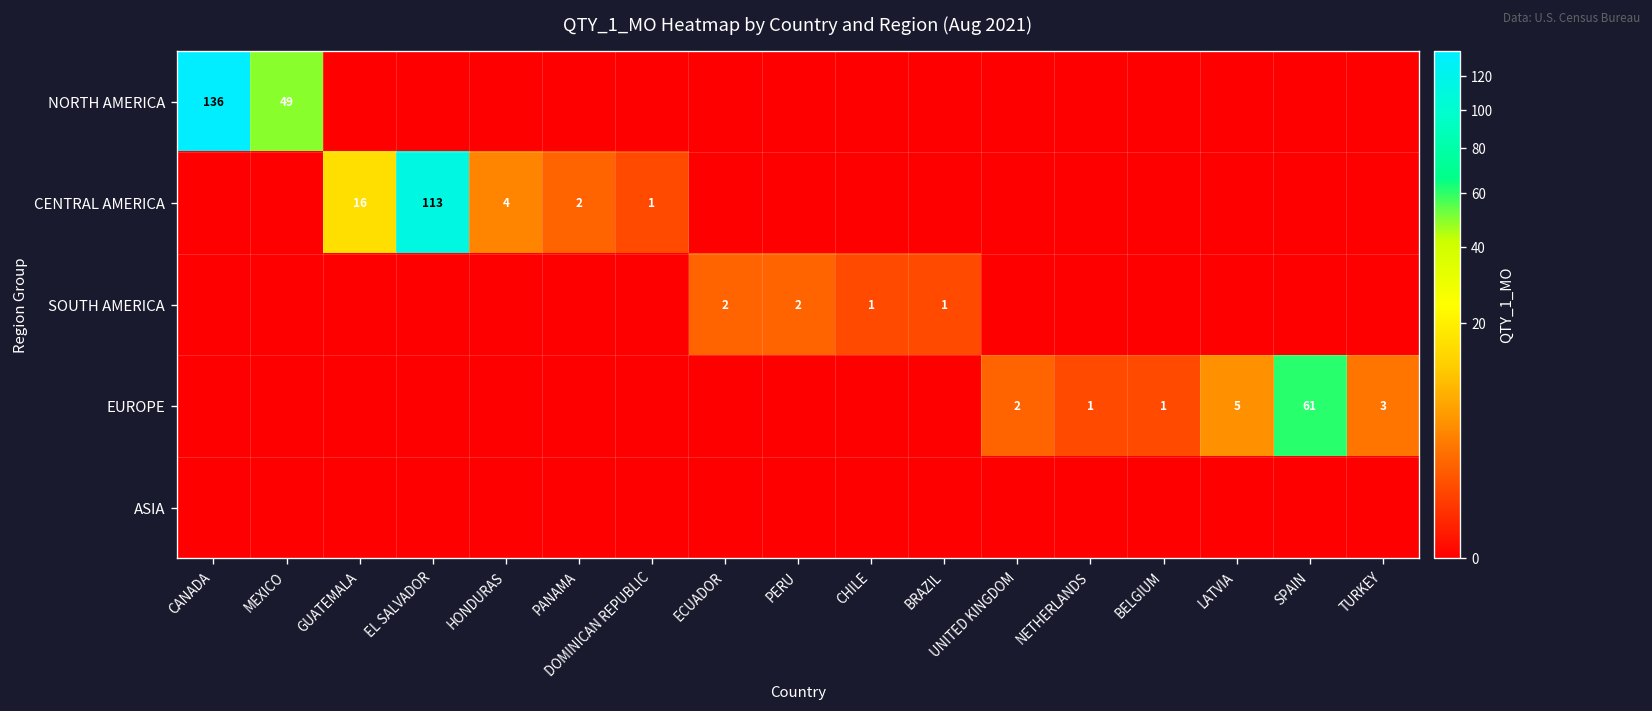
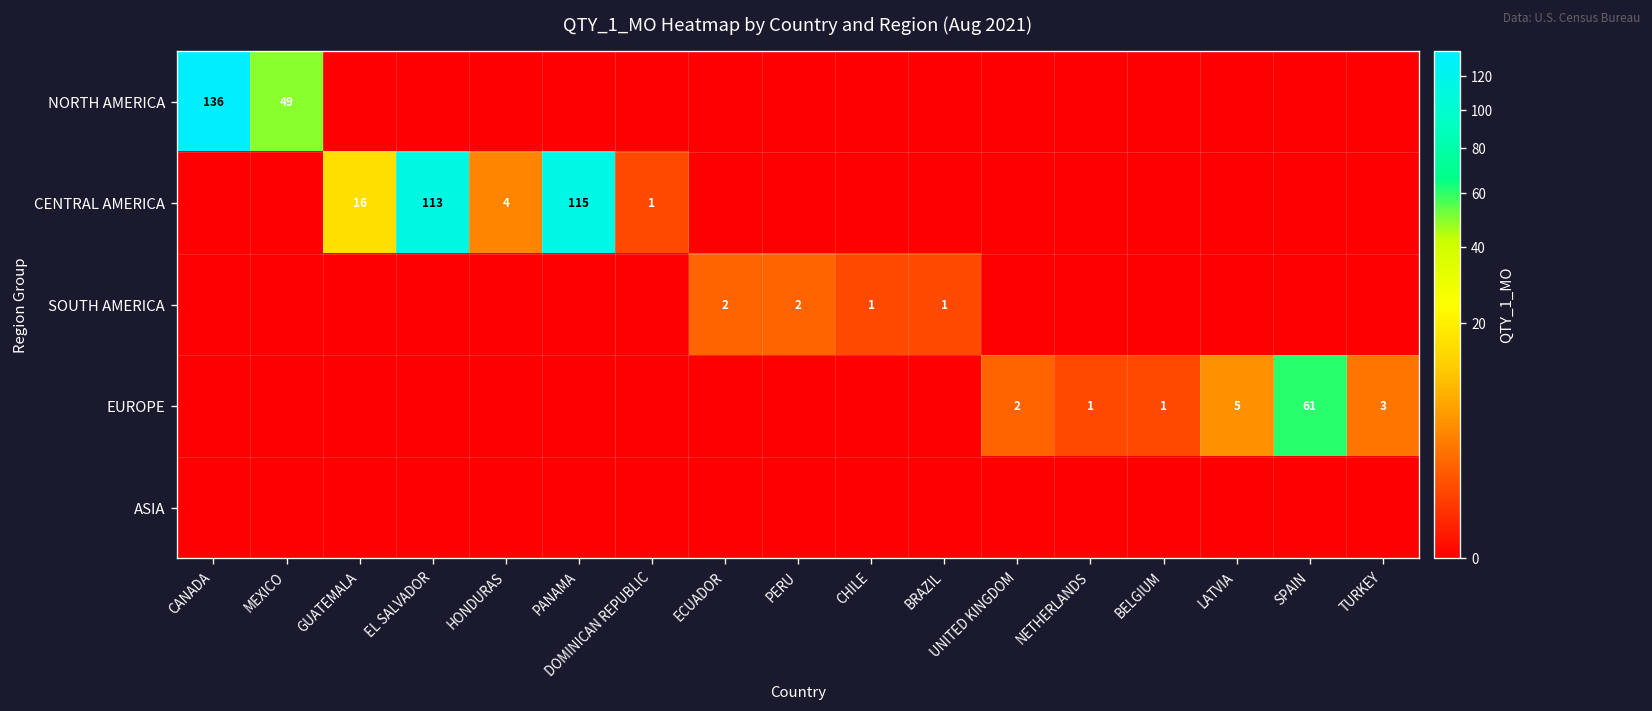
CENTRAL AMERICA, PANAMA: 2 -> 115
